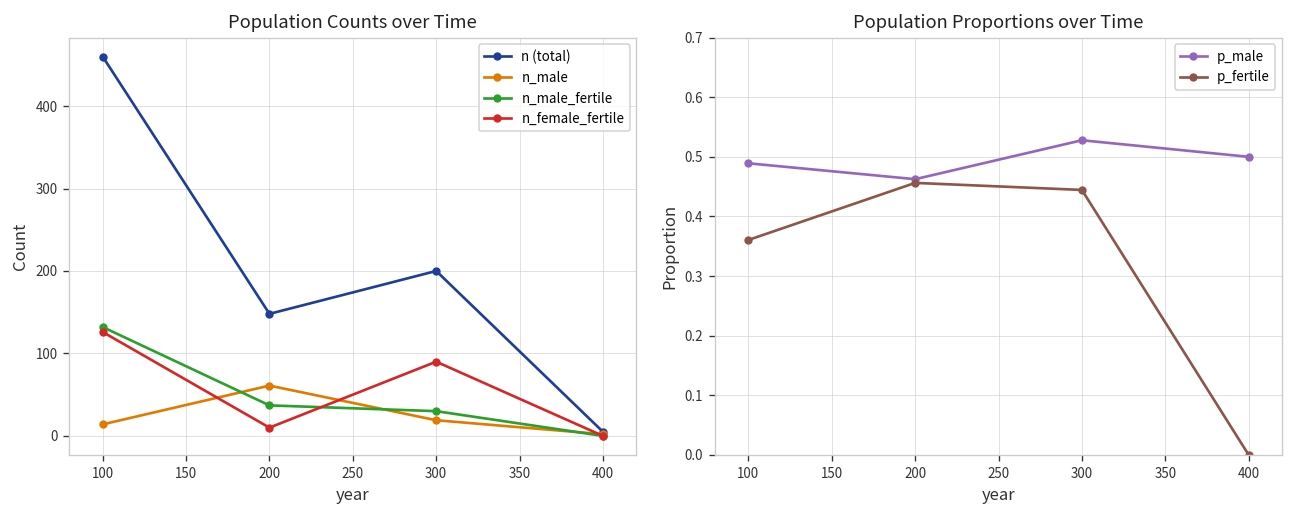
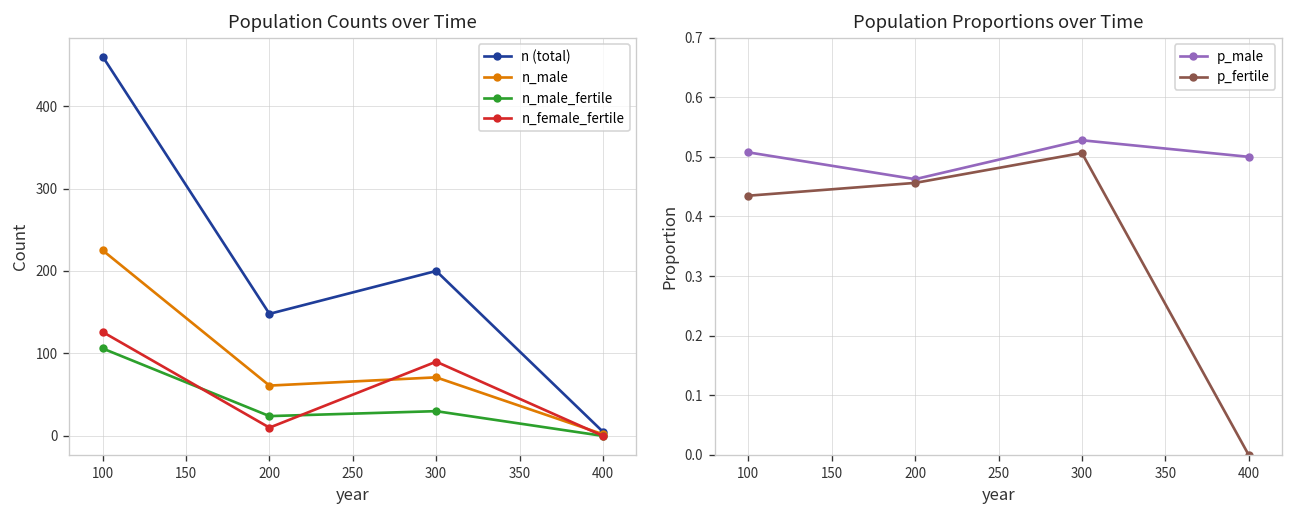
Population Counts over Time, n_male, 100: 10 -> 230
Population Counts over Time, n_male_fertile, 100: 130 -> 110
Population Counts over Time, n_male_fertile, 200: 40 -> 20
Population Counts over Time, n_male, 300: 20 -> 70
Population Proportions over Time, p_male, 100: 0.49 -> 0.51
Population Proportions over Time, p_fertile, 100: 0.36 -> 0.43
Population Proportions over Time, p_fertile, 300: 0.44 -> 0.51
